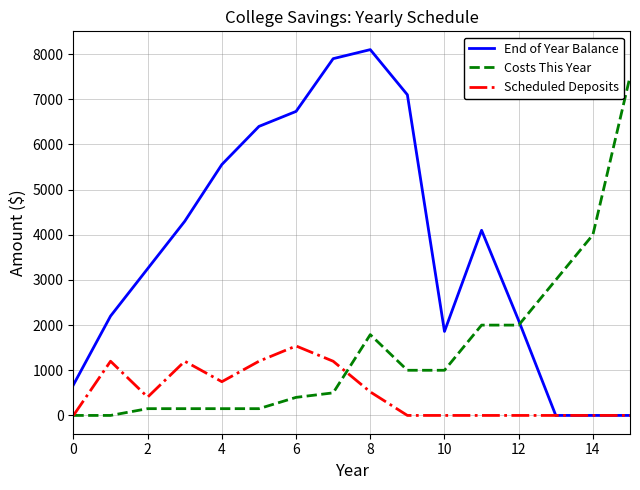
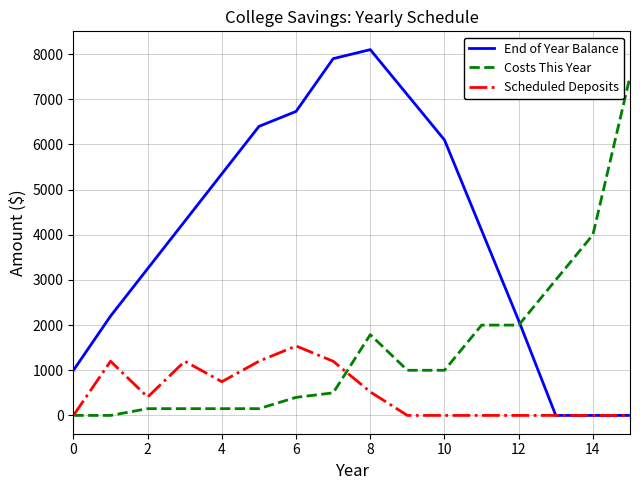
End of Year Balance, 0: 700 -> 1000
End of Year Balance, 4: 5600 -> 5400
End of Year Balance, 10: 1900 -> 6100
